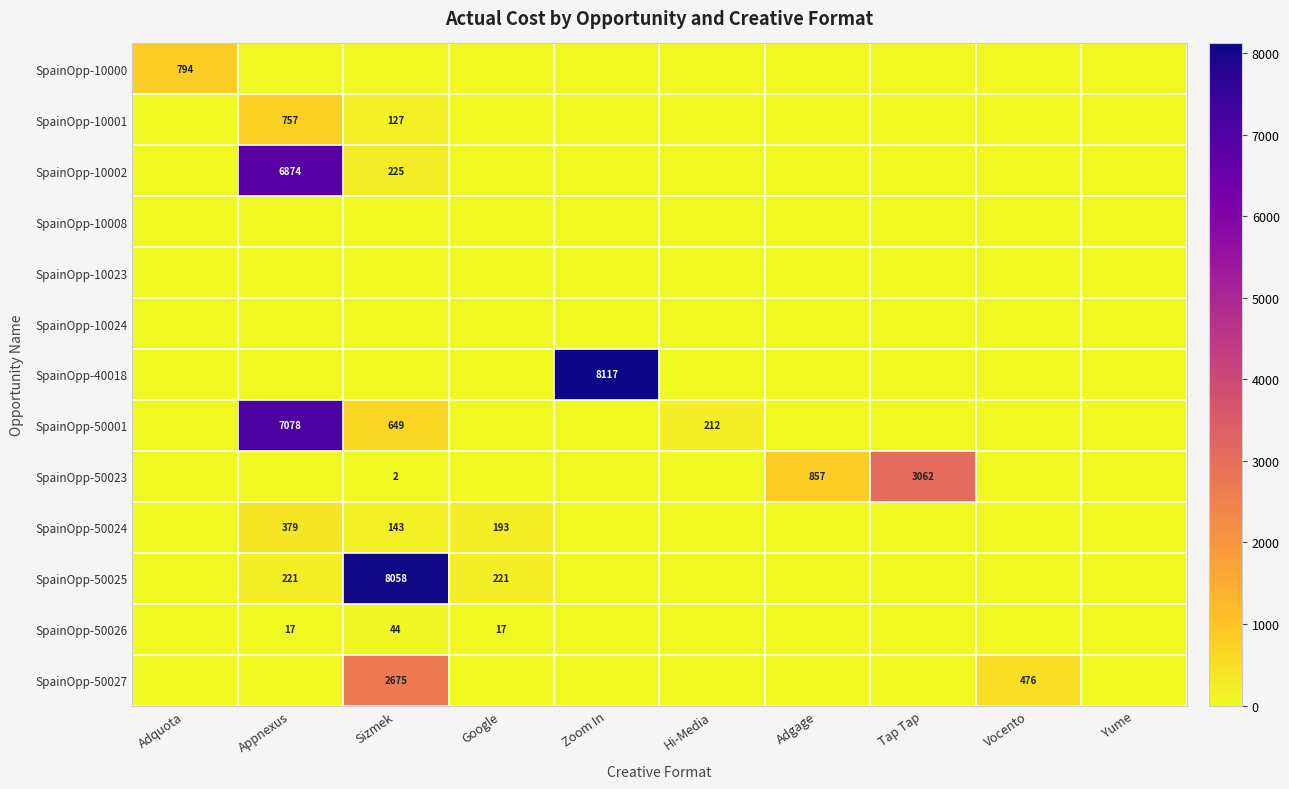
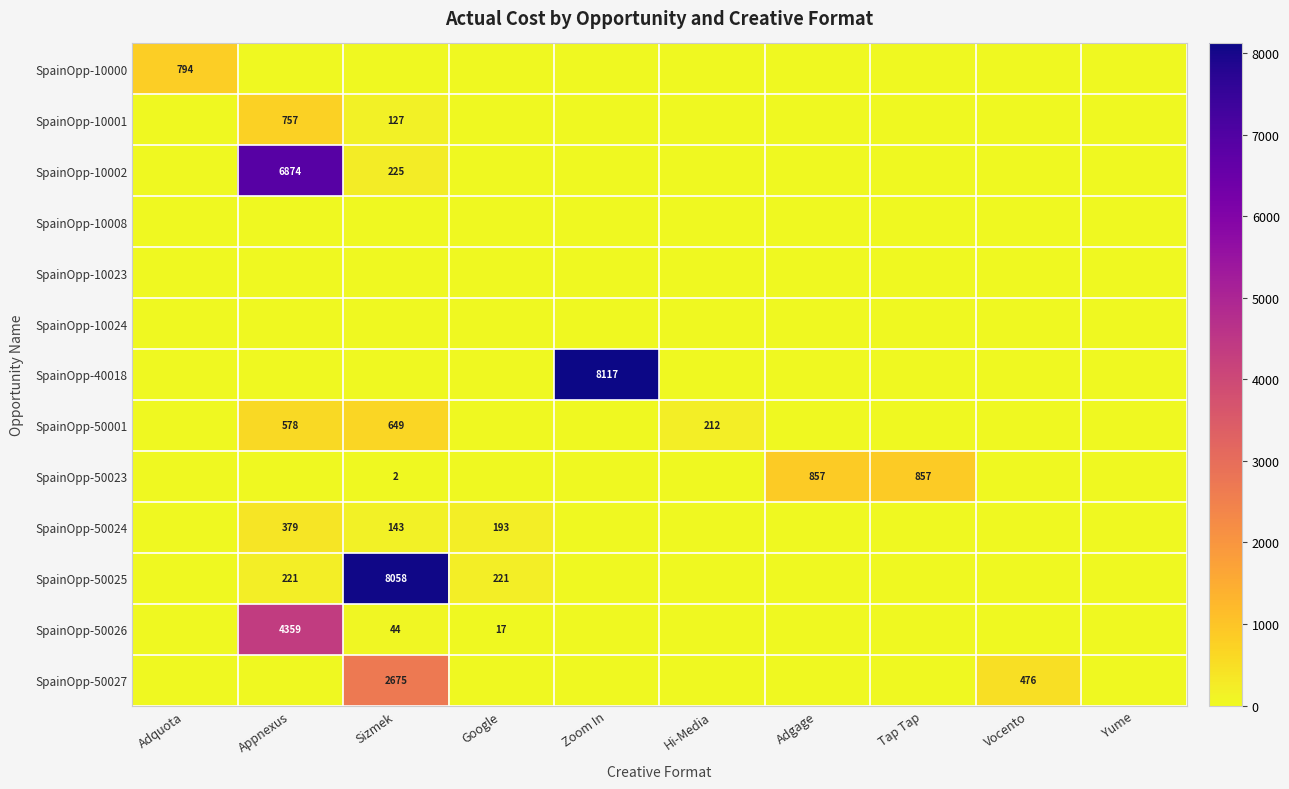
SpainOpp-50001, Appnexus: 7078 -> 578
SpainOpp-50023, Tap Tap: 3062 -> 857
SpainOpp-50026, Appnexus: 17 -> 4359
